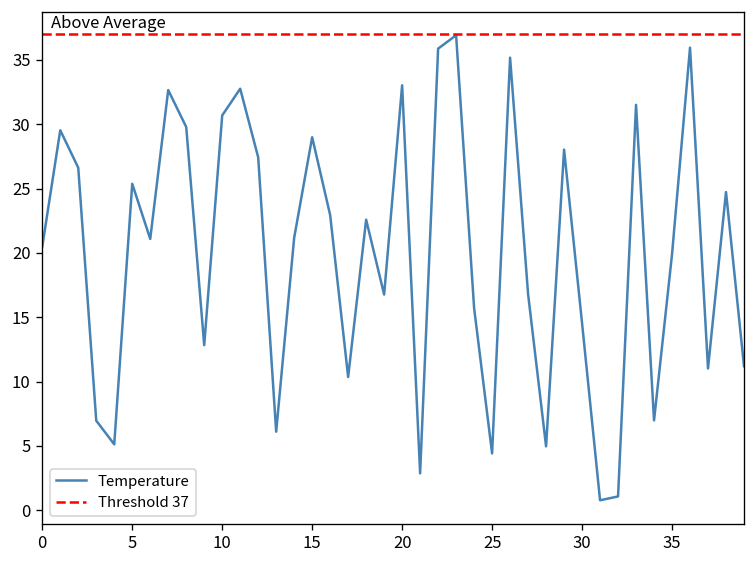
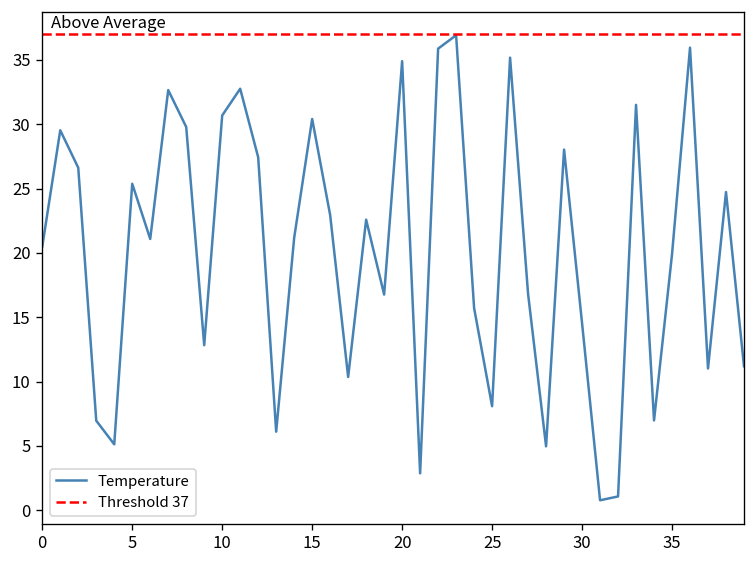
15: 29.0 -> 30.4
20: 33.0 -> 34.9
25: 4.4 -> 8.1
